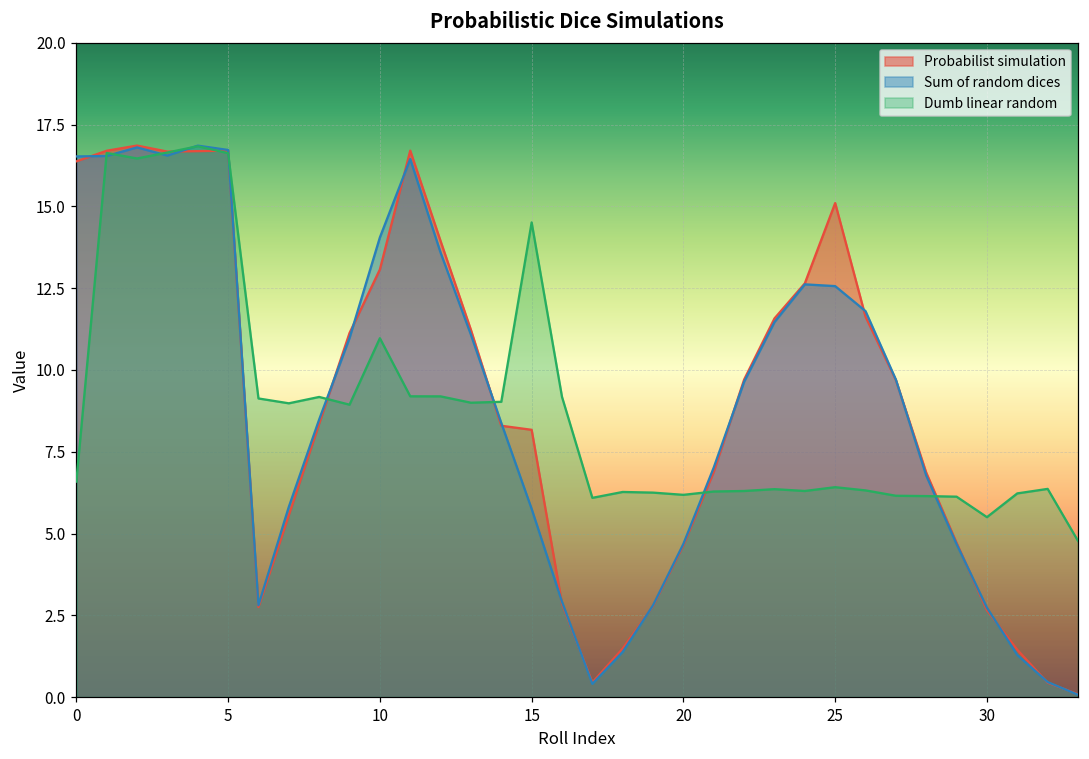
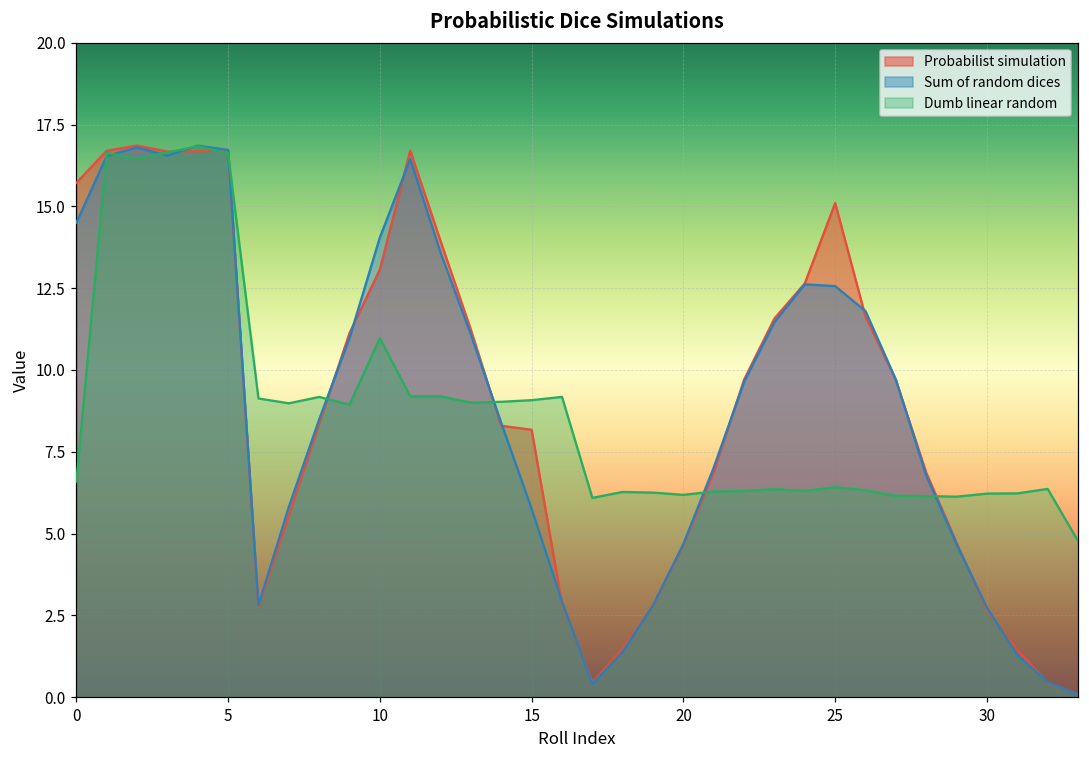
Probabilist simulation, 0: 16.4 -> 15.7
Sum of random dices, 0: 16.5 -> 14.5
Dumb linear random, 15: 14.5 -> 9.1
Dumb linear random, 30: 5.5 -> 6.2
